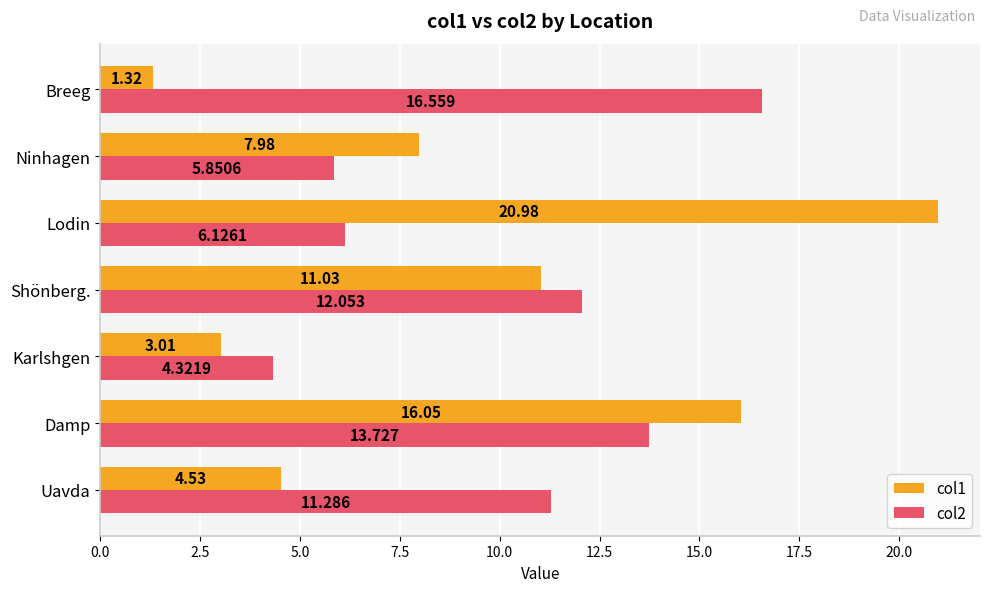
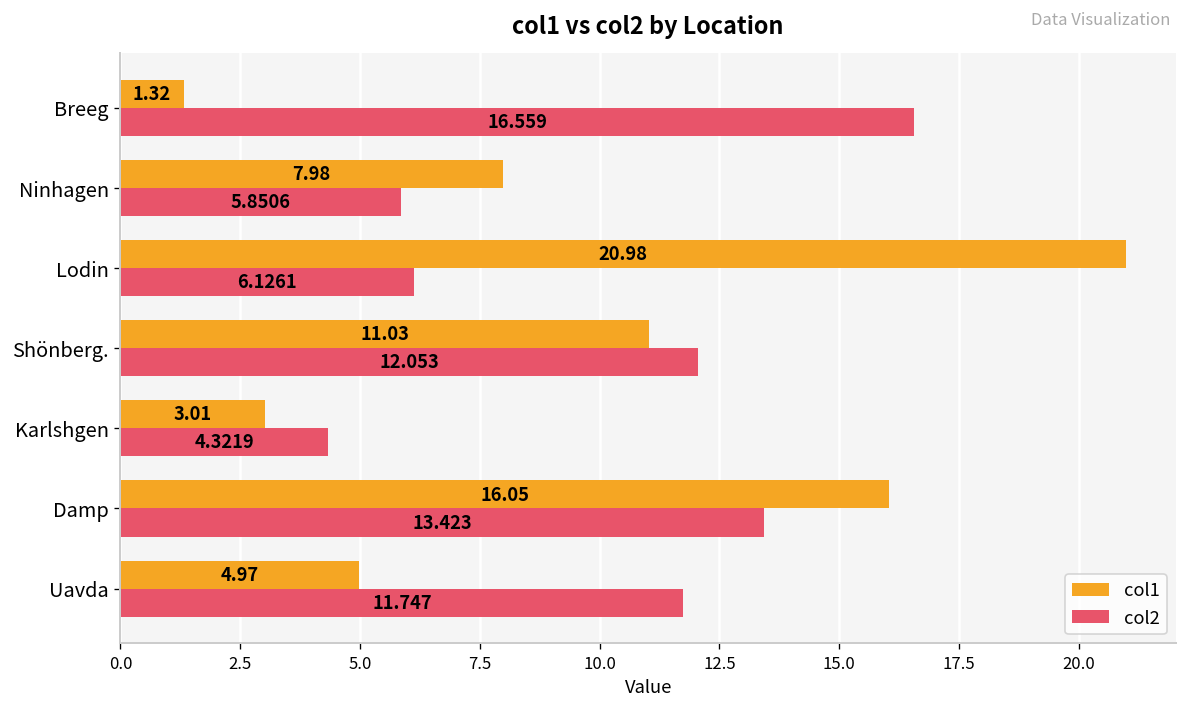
col2, Damp: 13.727 -> 13.423
col1, Uavda: 4.53 -> 4.97
col2, Uavda: 11.286 -> 11.747
